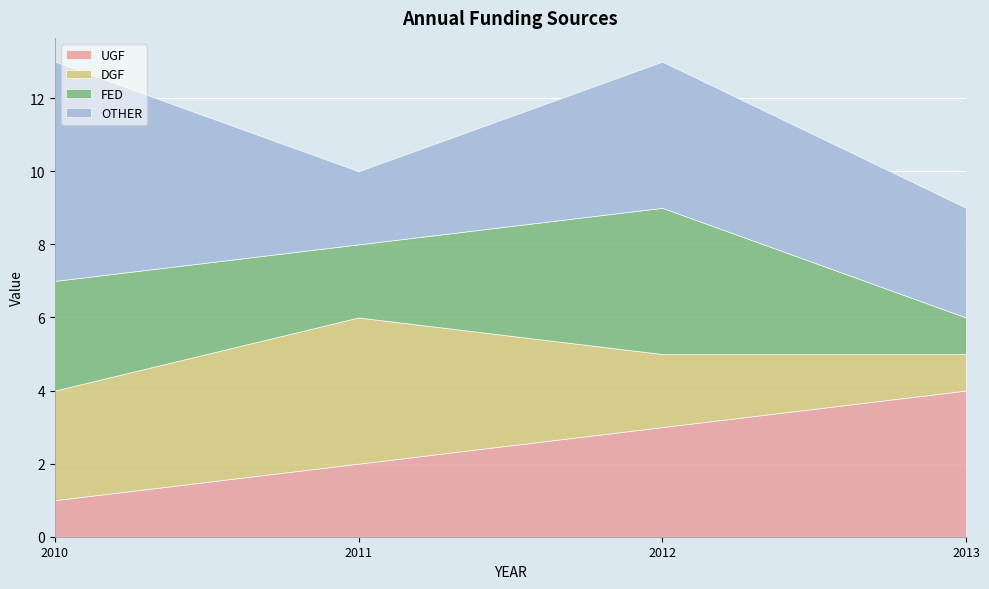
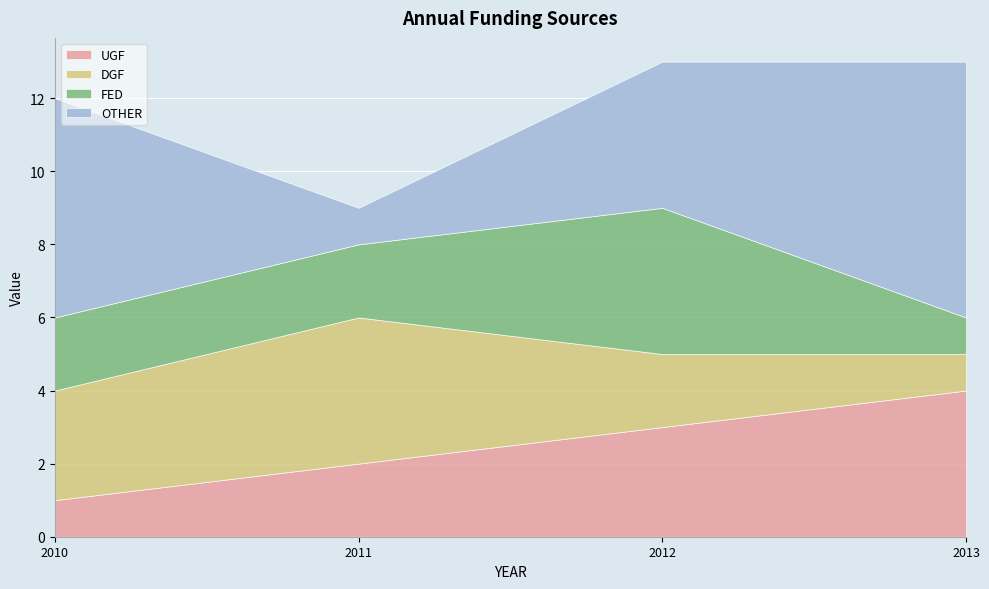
FED, 2010: 3 -> 2
OTHER, 2011: 2 -> 1
OTHER, 2013: 3 -> 7
